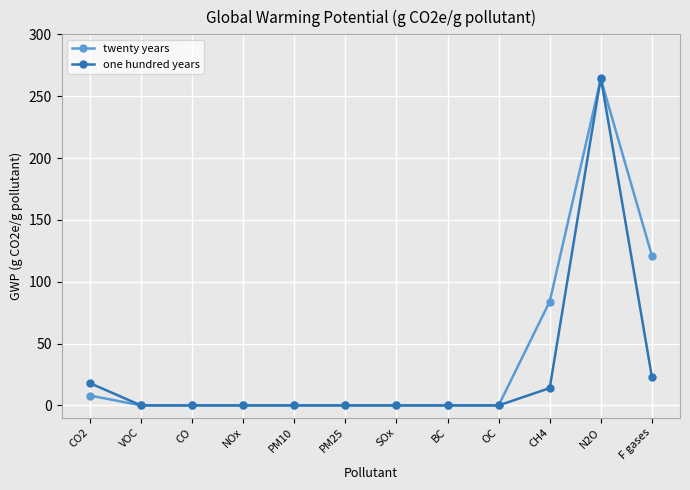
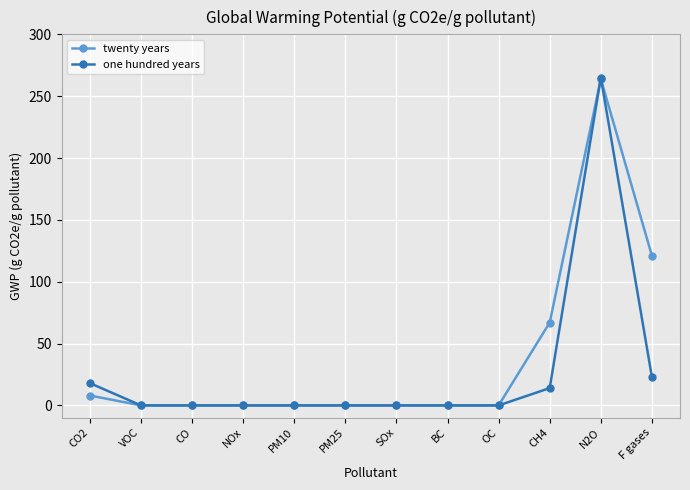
twenty years, CH4: 84 -> 67
